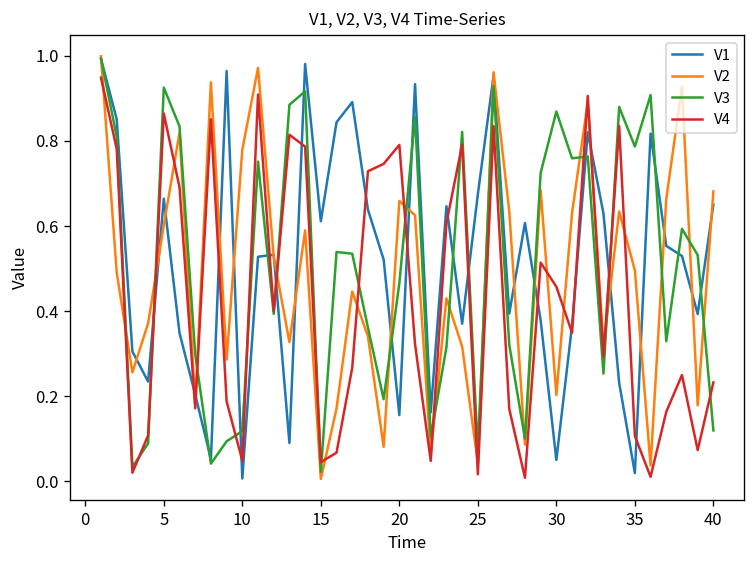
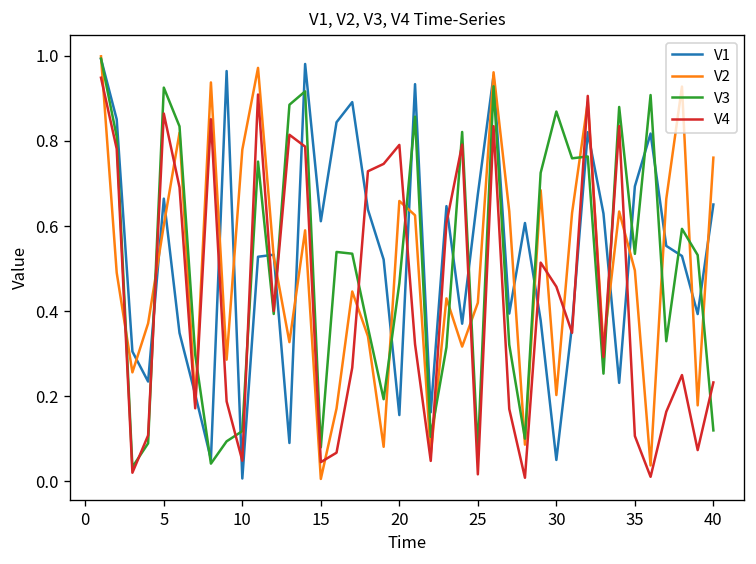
V3, 15: 0.02 -> 0.08
V2, 25: 0.04 -> 0.42
V1, 35: 0.02 -> 0.69
V3, 35: 0.79 -> 0.53
V2, 40: 0.68 -> 0.76
